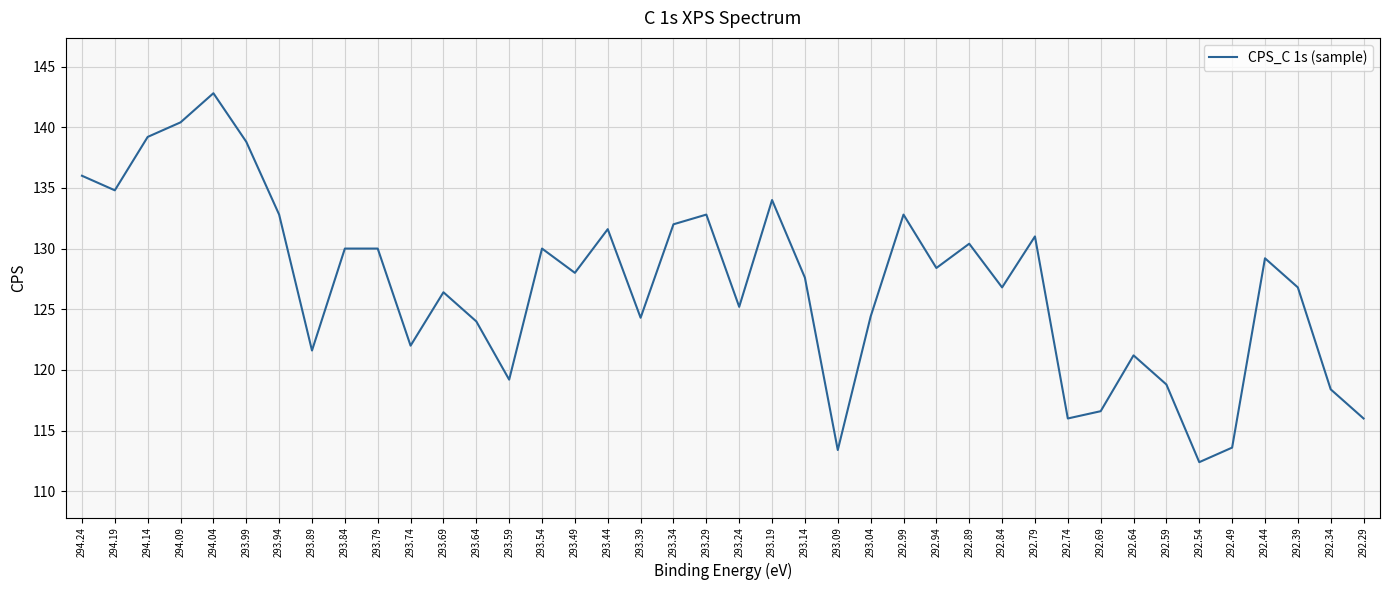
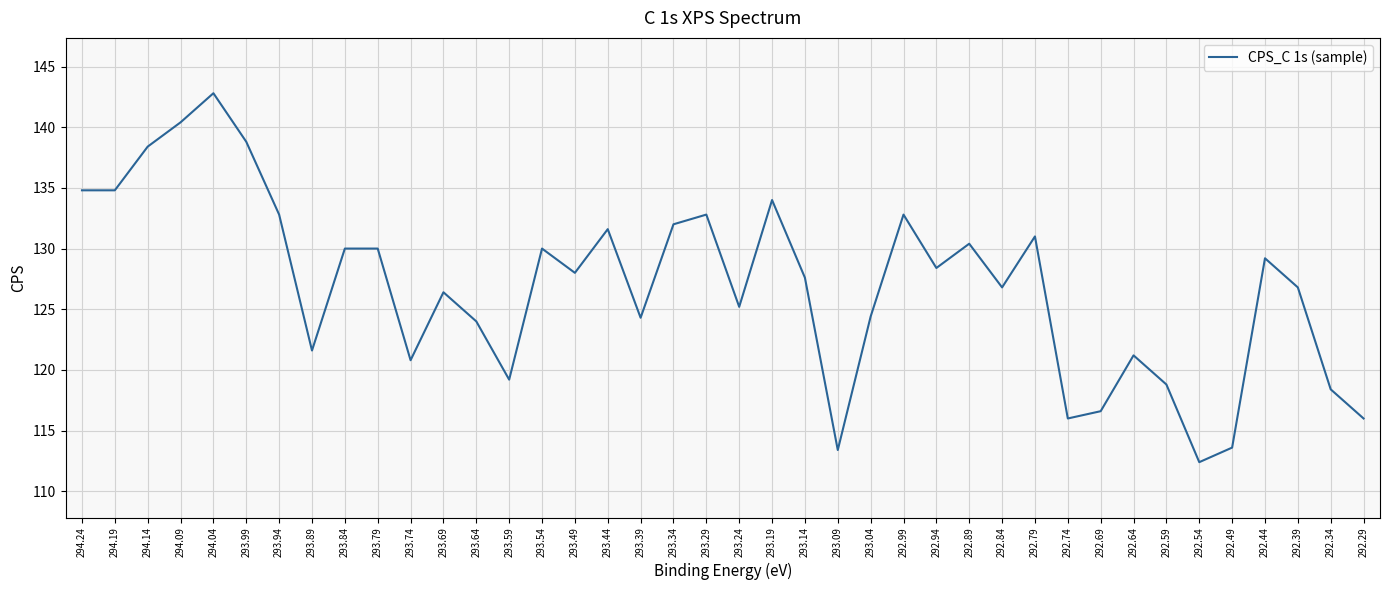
294.24: 136.0 -> 134.8
294.14: 139.2 -> 138.4
293.74: 122.0 -> 120.8
